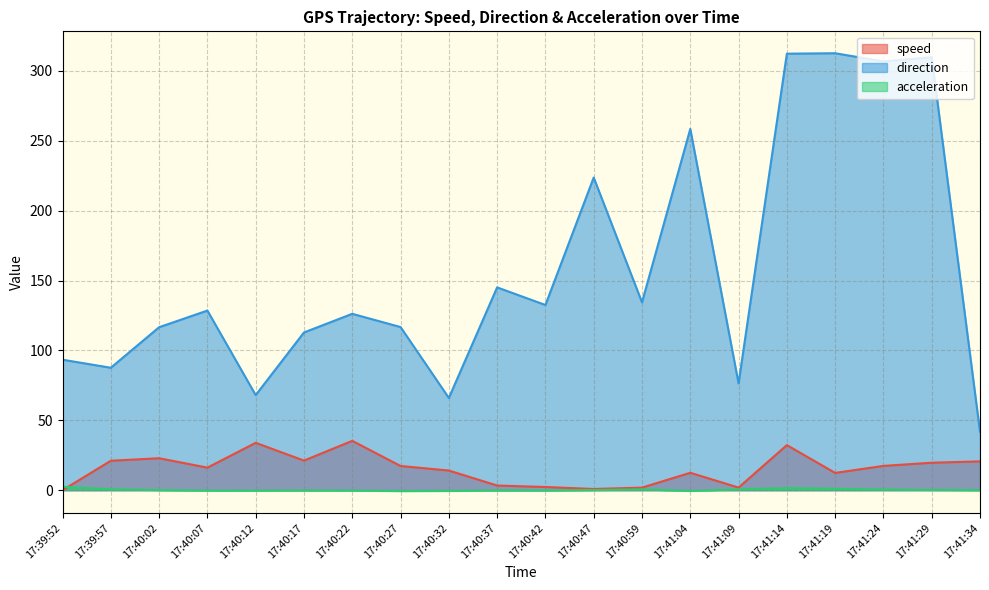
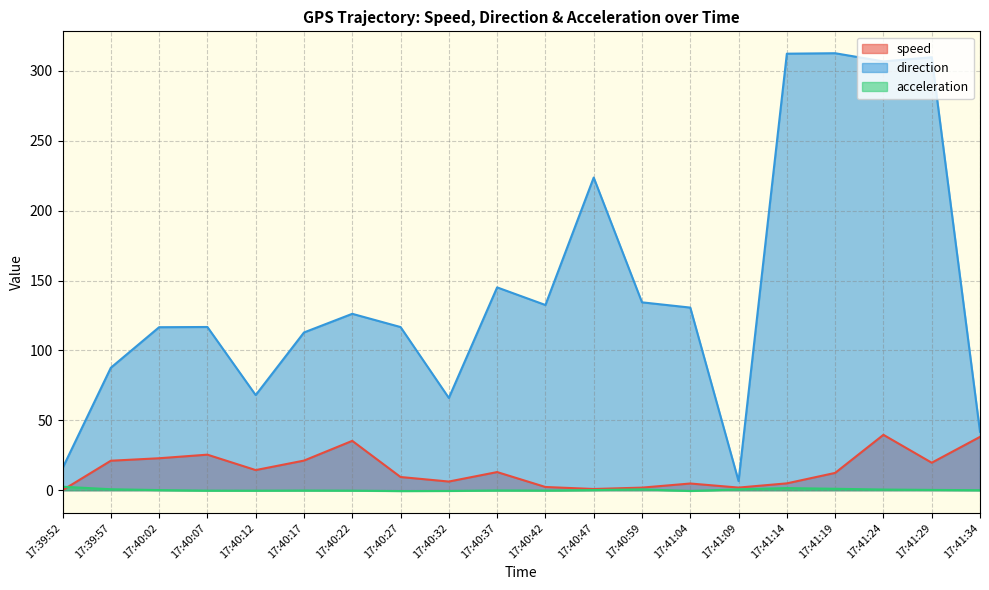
direction, 17:39:52: 93 -> 16
speed, 17:40:07: 16 -> 25
direction, 17:40:07: 129 -> 117
speed, 17:40:12: 34 -> 14
speed, 17:40:27: 17 -> 9
speed, 17:40:32: 14 -> 6
speed, 17:40:37: 3 -> 13
speed, 17:41:04: 12 -> 5
direction, 17:41:04: 259 -> 131
direction, 17:41:09: 76 -> 6
speed, 17:41:14: 32 -> 5
speed, 17:41:24: 17 -> 40
speed, 17:41:34: 21 -> 38
